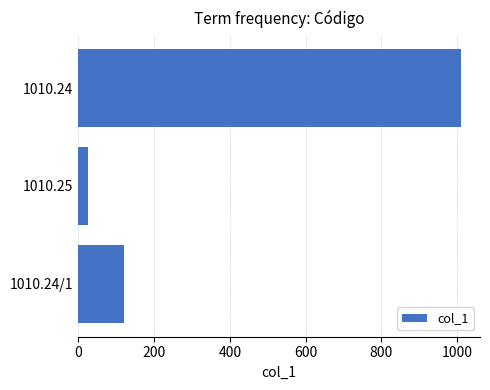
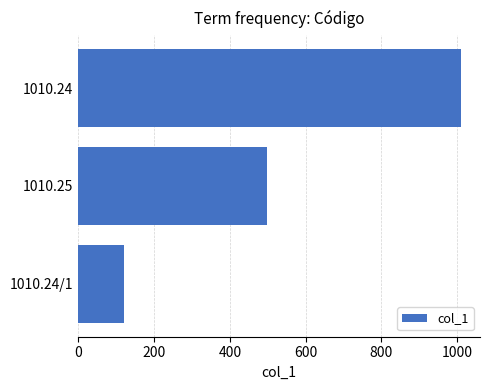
1010.25: 30 -> 500
